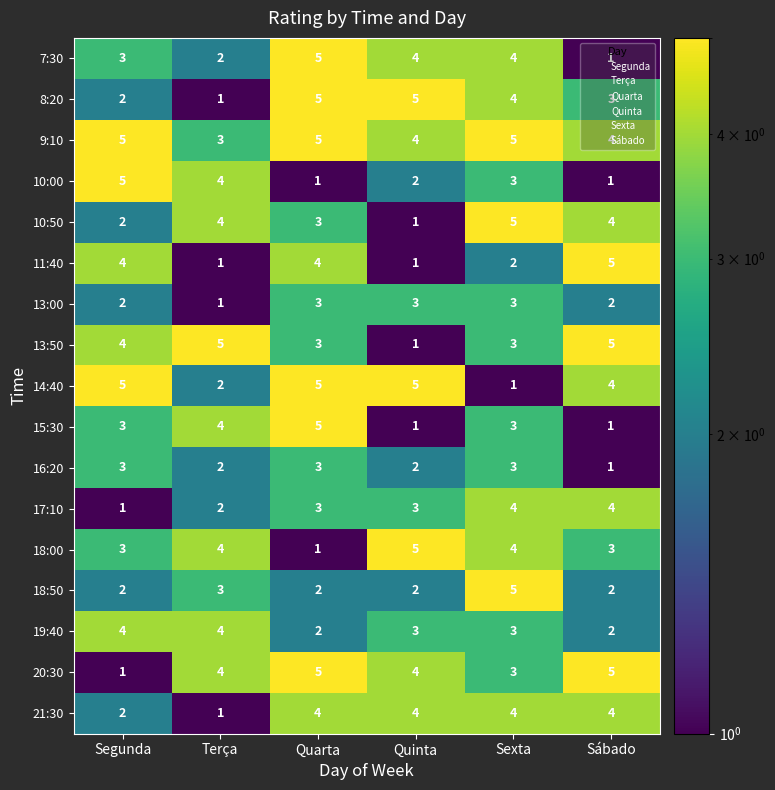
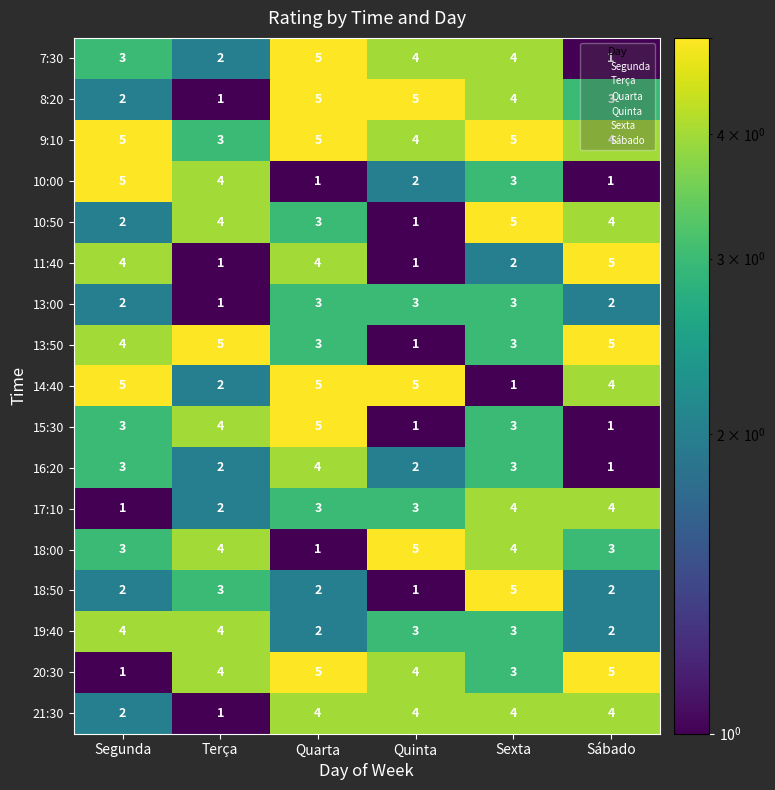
16:20, Quarta: 3 -> 4
18:50, Quinta: 2 -> 1
